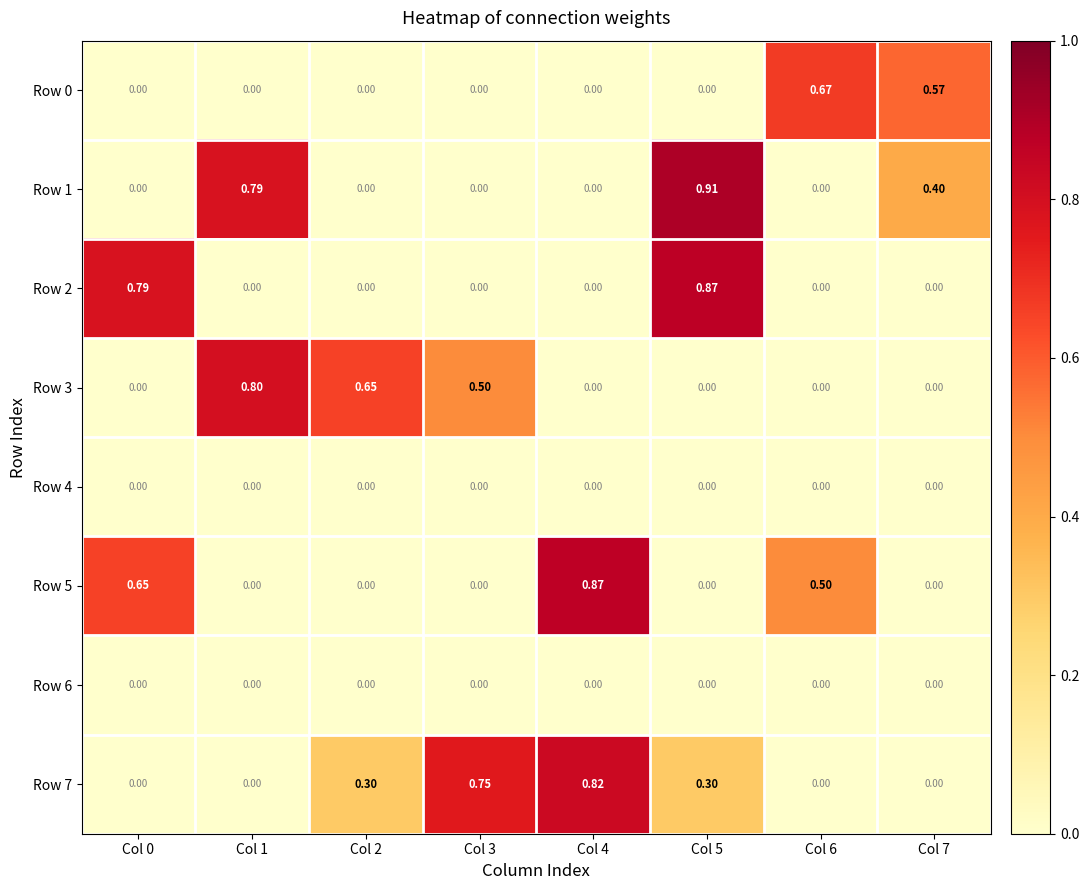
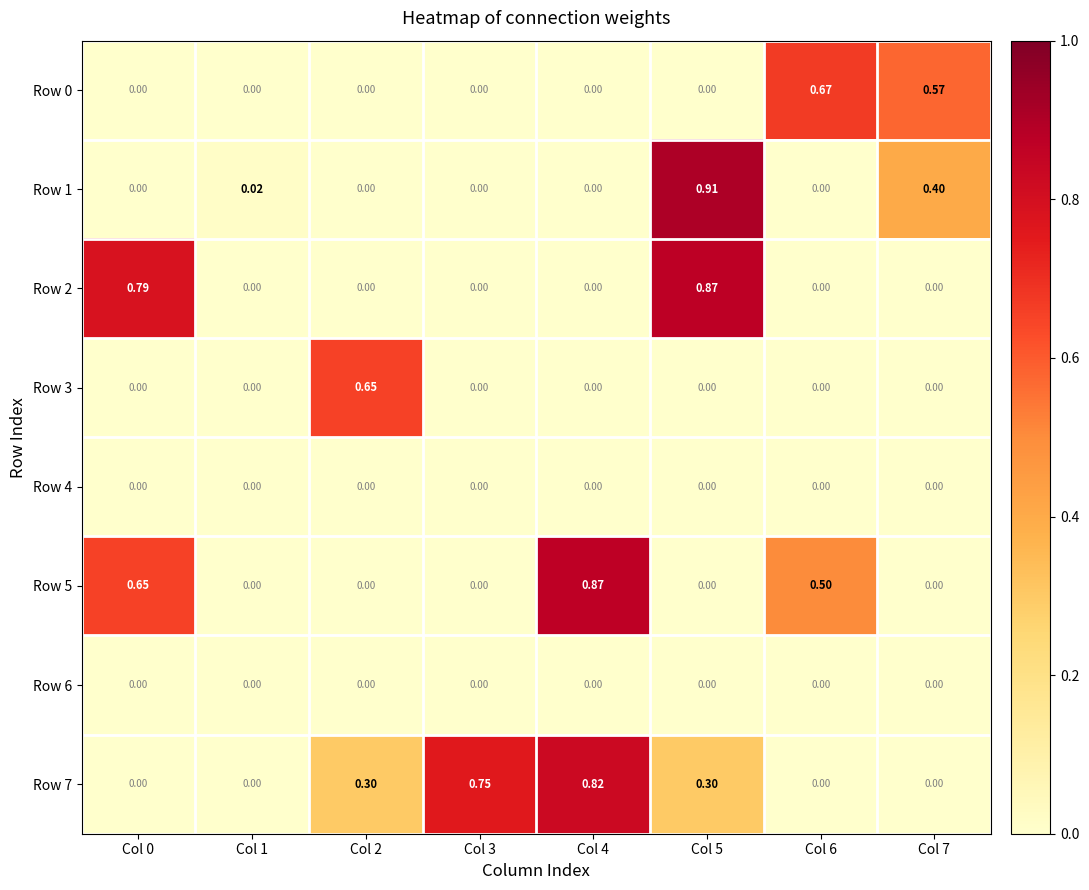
Row 1, Col 1: 0.79 -> 0.02
Row 3, Col 1: 0.80 -> 0.00
Row 3, Col 3: 0.50 -> 0.00
